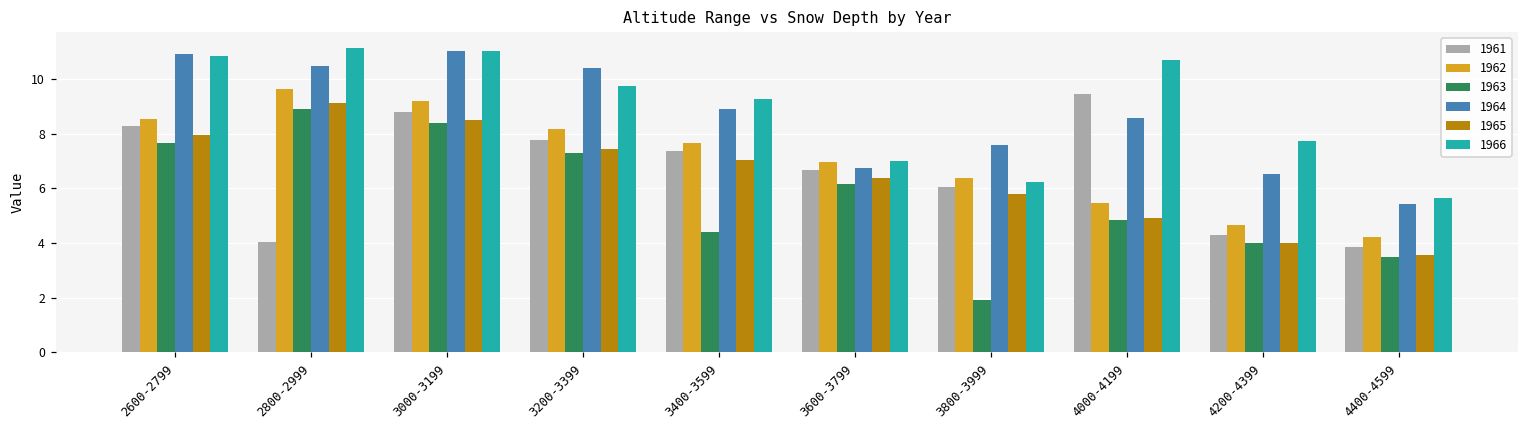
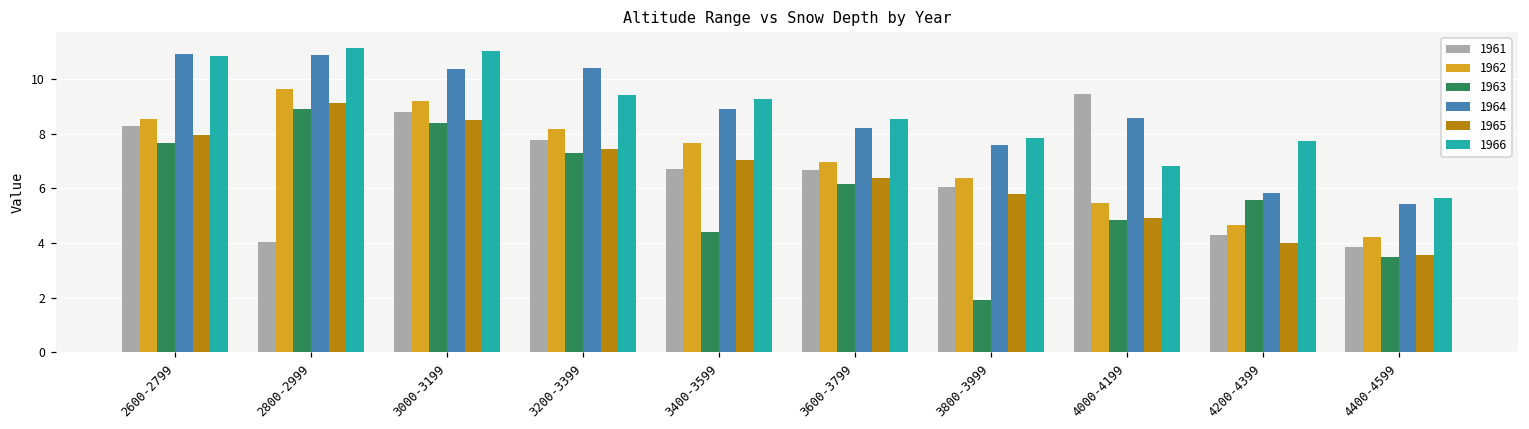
1964, 2800-2999: 10.5 -> 10.9
1964, 3000-3199: 11.0 -> 10.4
1966, 3200-3399: 9.7 -> 9.4
1961, 3400-3599: 7.4 -> 6.7
1964, 3600-3799: 6.7 -> 8.2
1966, 3600-3799: 7.0 -> 8.6
1966, 3800-3999: 6.2 -> 7.9
1966, 4000-4199: 10.7 -> 6.8
1963, 4200-4399: 4.0 -> 5.6
1964, 4200-4399: 6.5 -> 5.8
